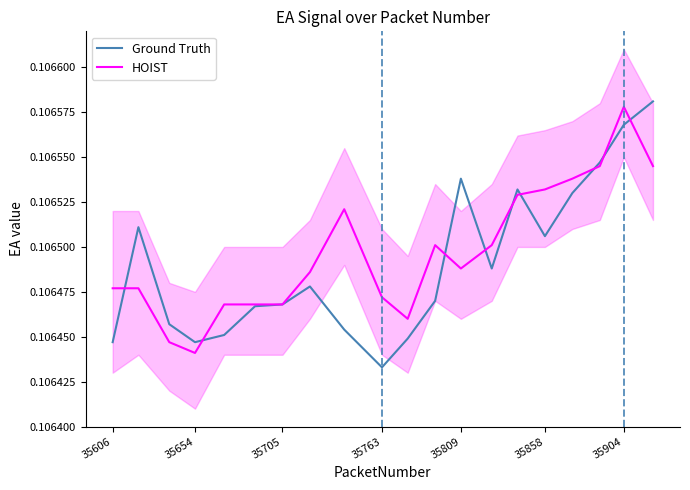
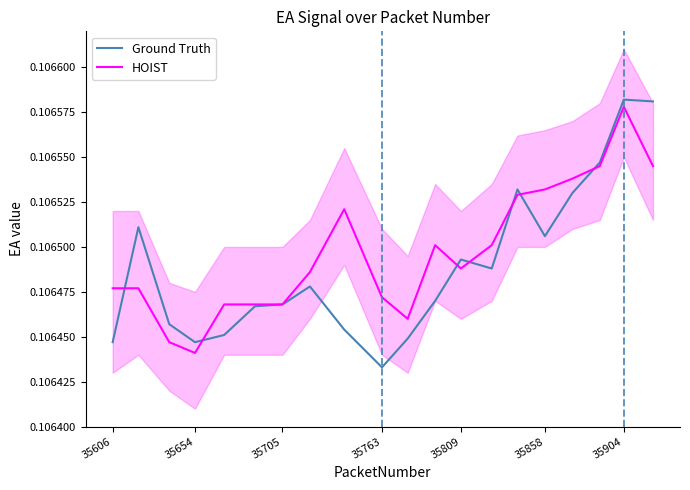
Ground Truth, 35809: 0.106538 -> 0.106493
Ground Truth, 35904: 0.106568 -> 0.106582
